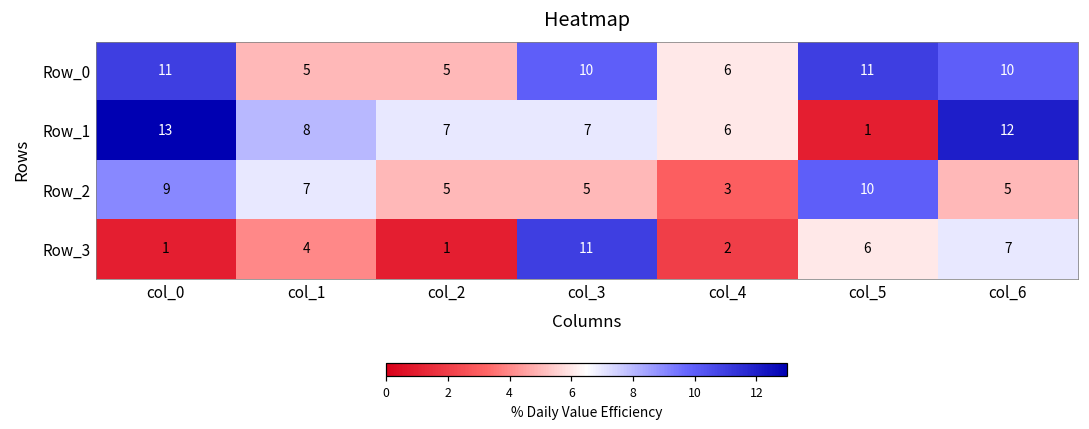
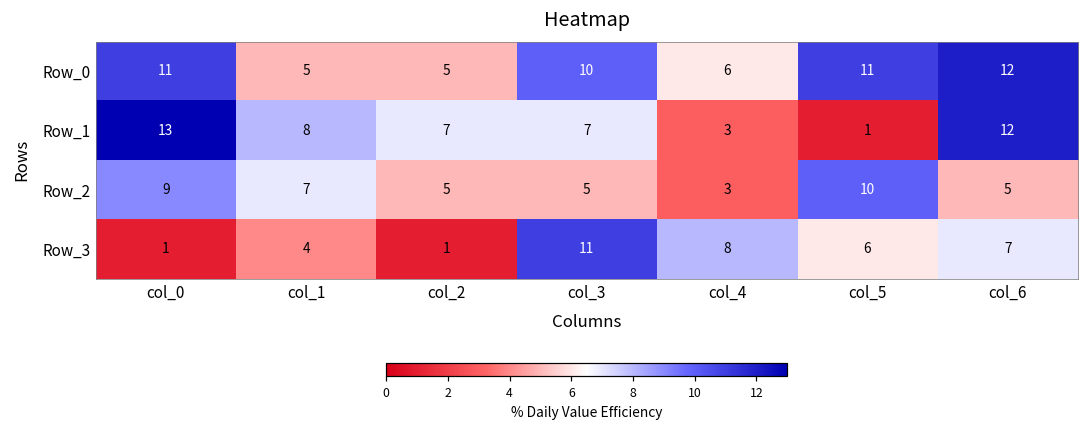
Row_0, col_6: 10 -> 12
Row_1, col_4: 6 -> 3
Row_3, col_4: 2 -> 8
